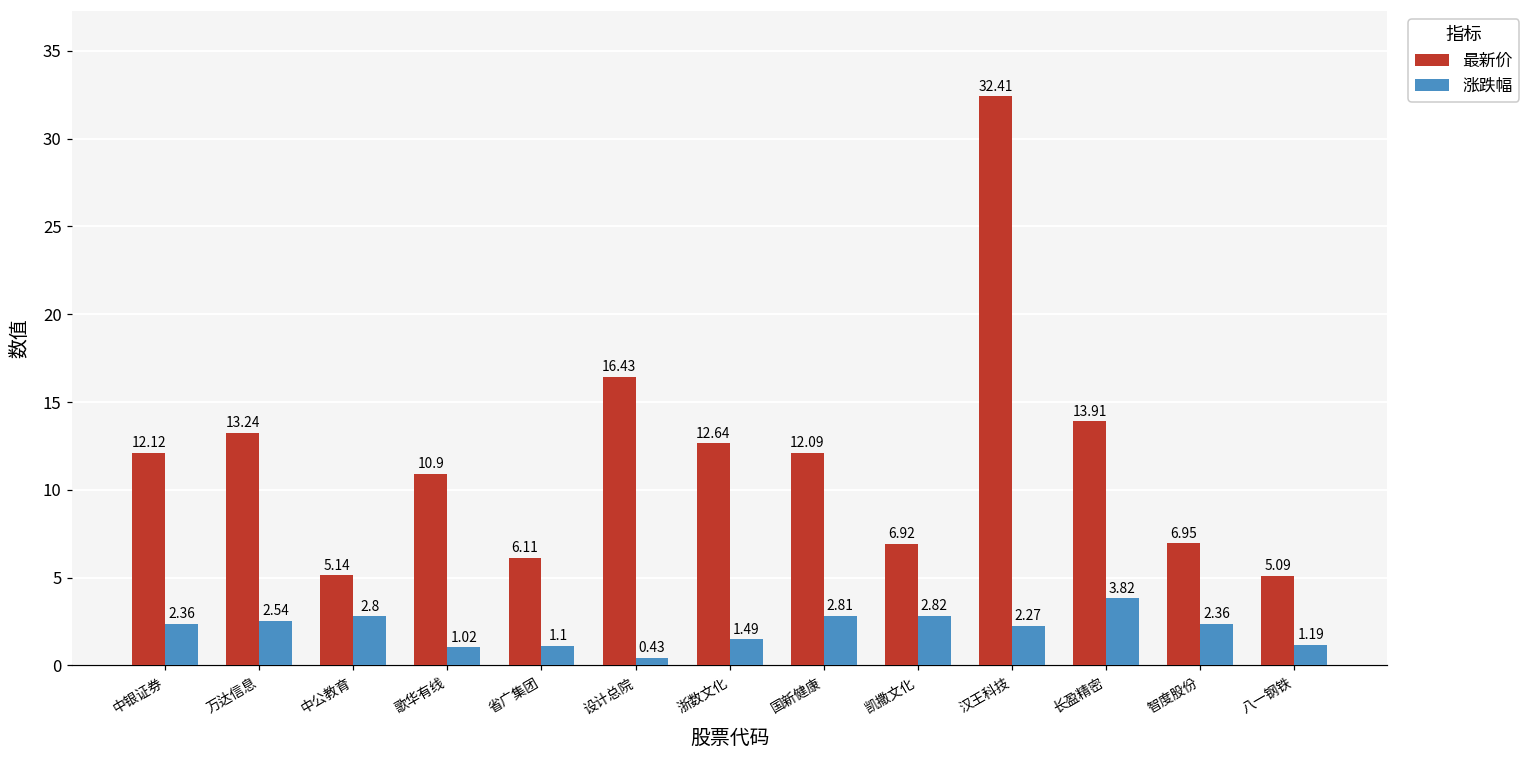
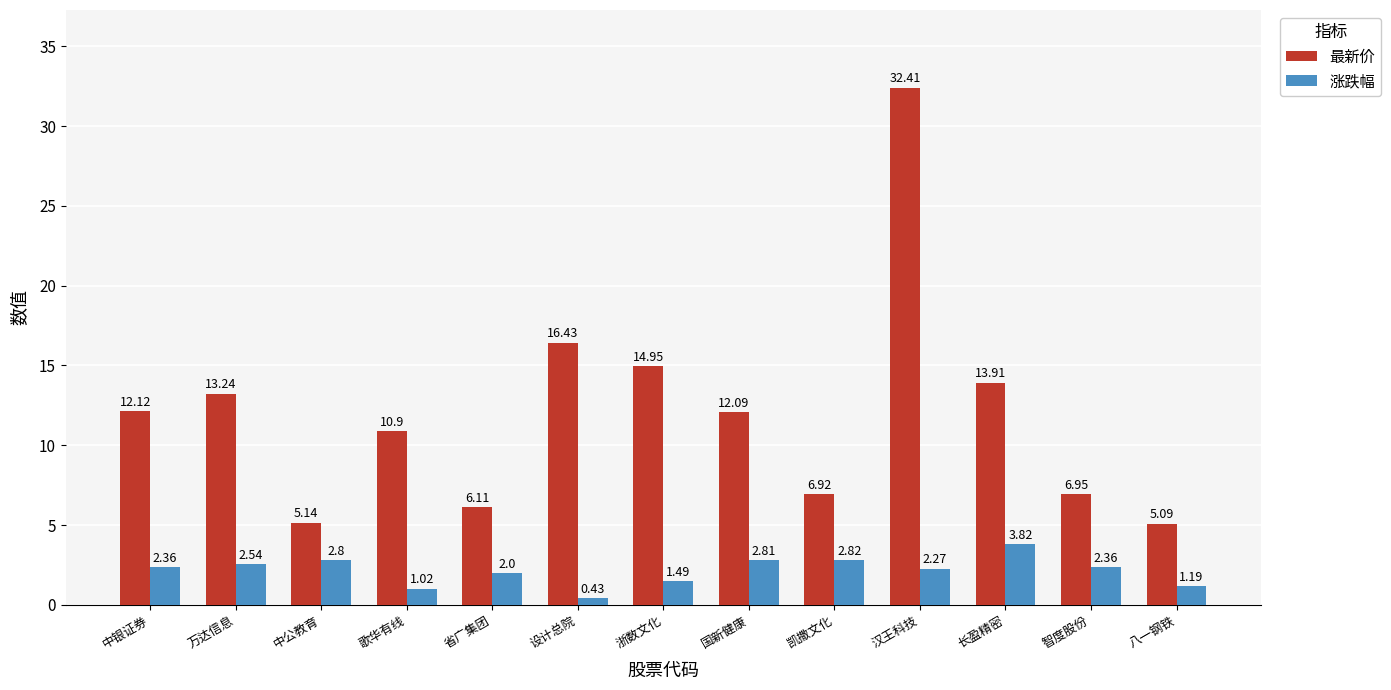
涨跌幅, 省广集团: 1.1 -> 2.0
最新价, 浙数文化: 12.64 -> 14.95
